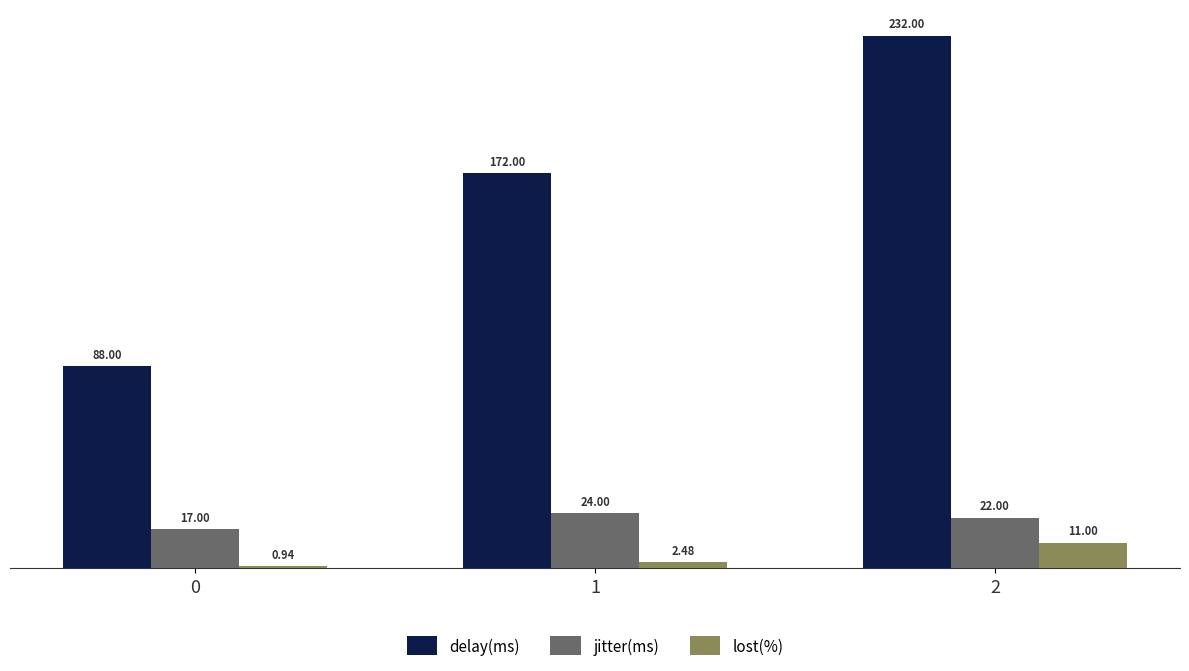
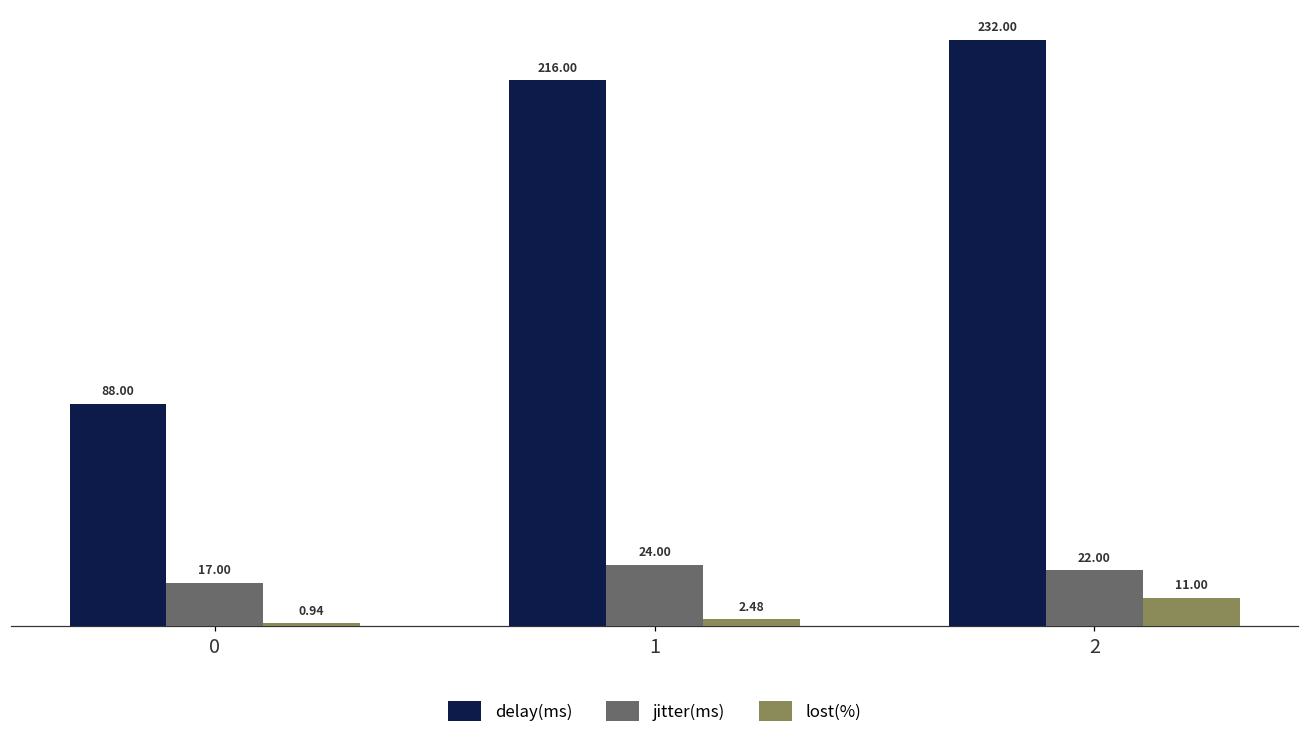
delay(ms), 1: 172.00 -> 216.00
